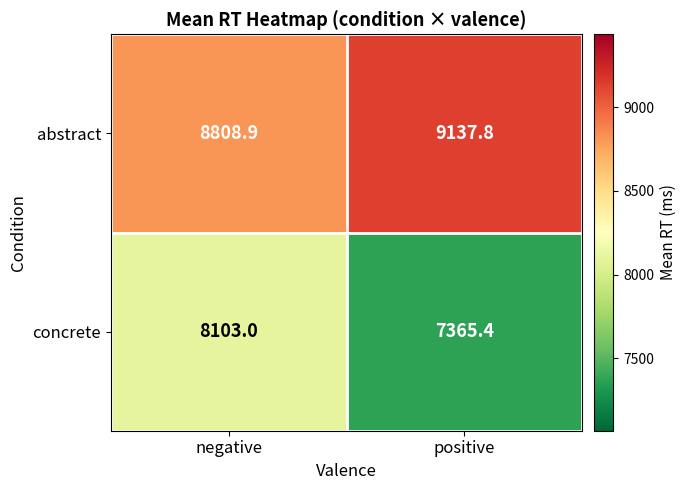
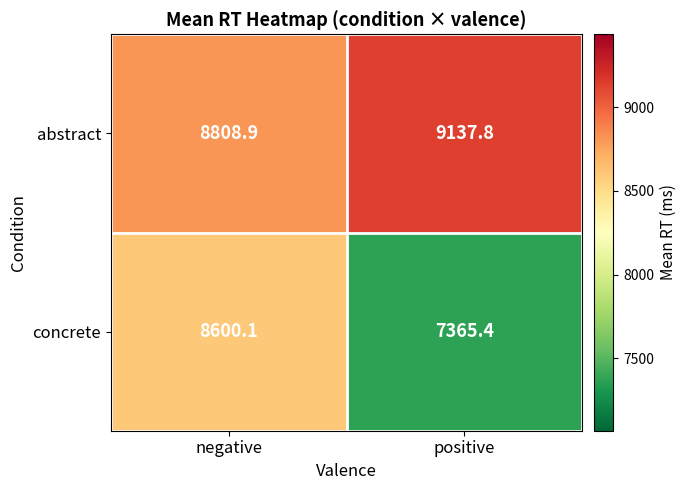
concrete, negative: 8103.0 -> 8600.1
